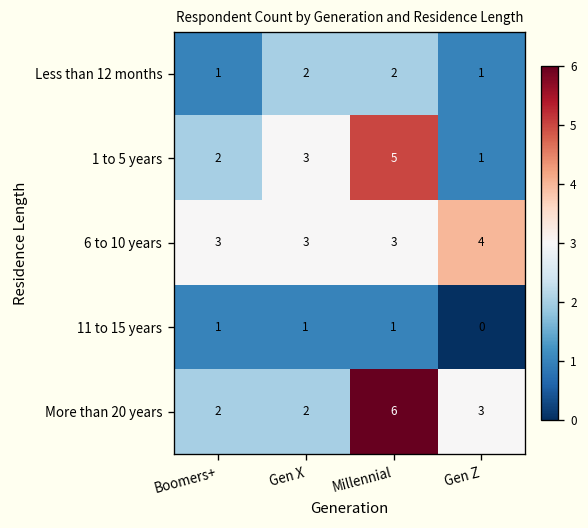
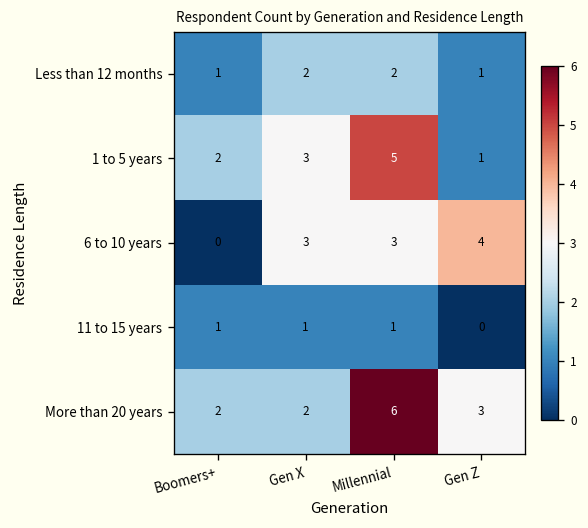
6 to 10 years, Boomers+: 3 -> 0
